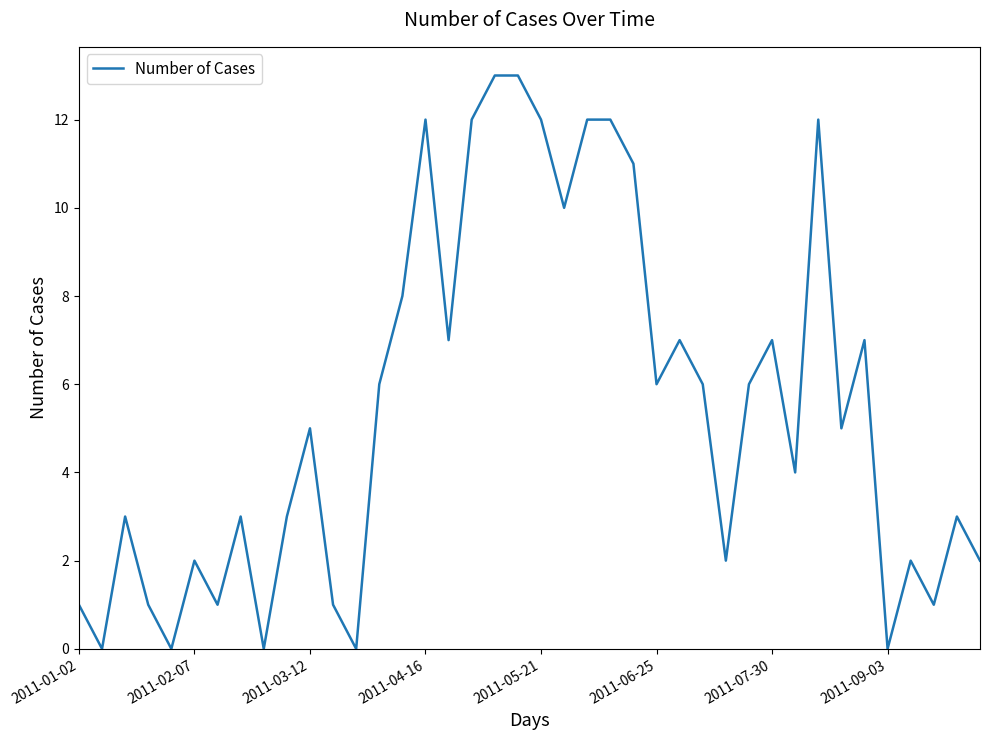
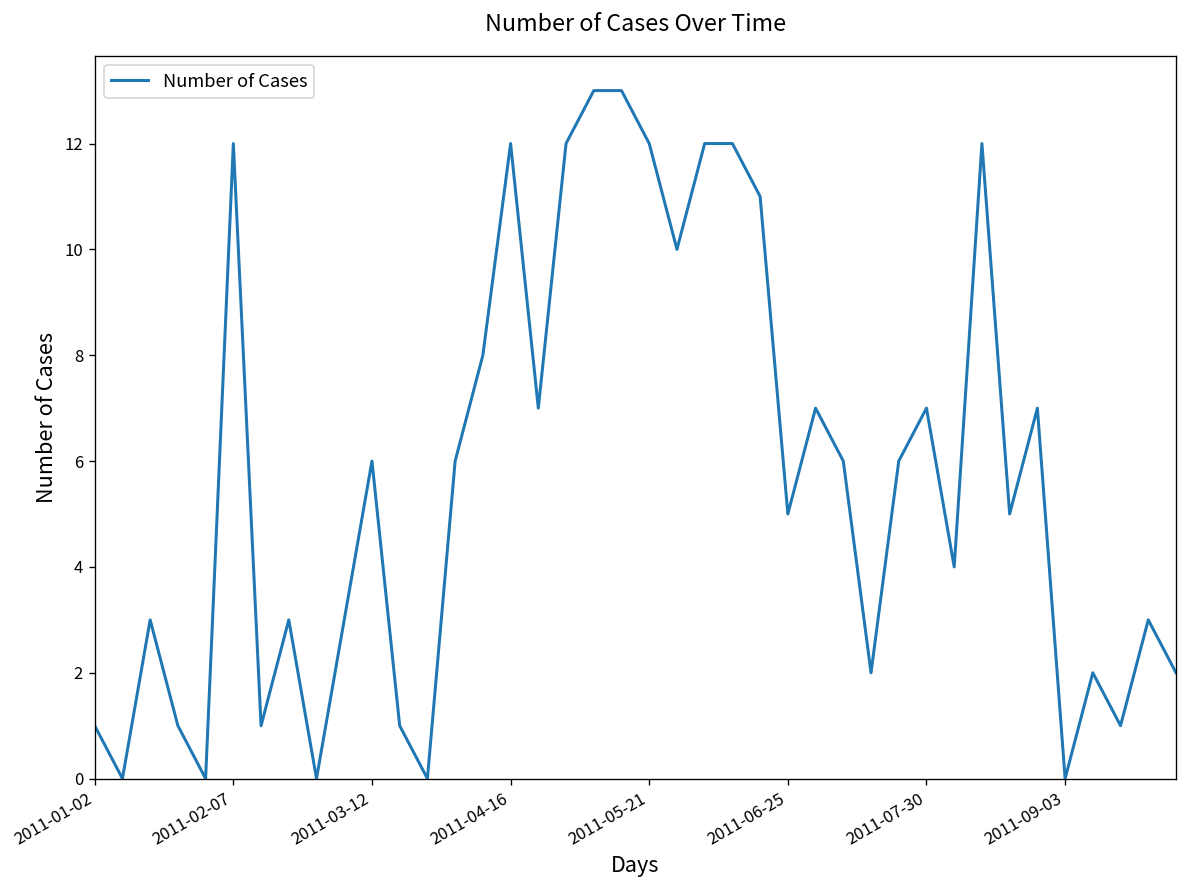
2011-02-07: 2 -> 12
2011-03-12: 5 -> 6
2011-06-25: 6 -> 5
